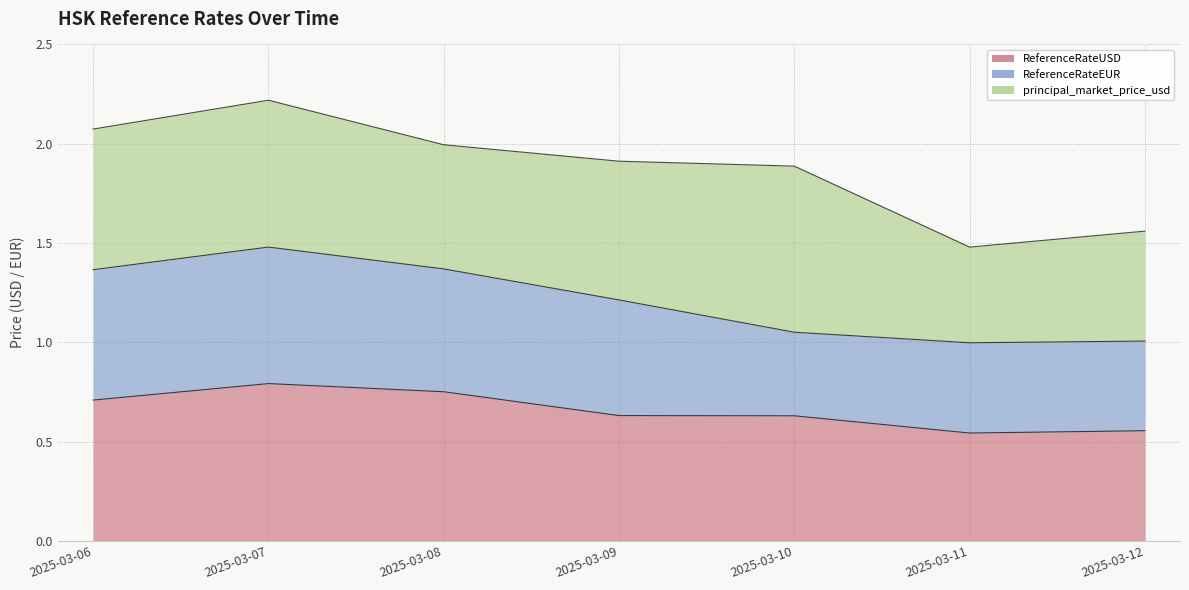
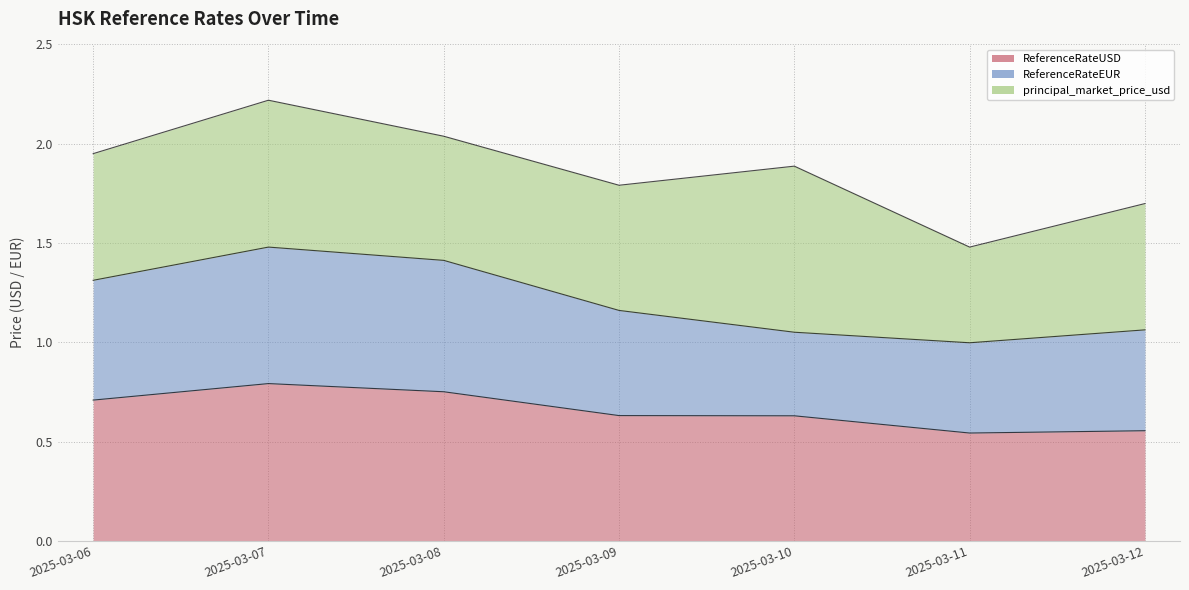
ReferenceRateEUR, 2025-03-06: 0.66 -> 0.60
principal_market_price_usd, 2025-03-06: 0.71 -> 0.64
ReferenceRateEUR, 2025-03-08: 0.62 -> 0.66
ReferenceRateEUR, 2025-03-09: 0.58 -> 0.53
principal_market_price_usd, 2025-03-09: 0.70 -> 0.63
ReferenceRateEUR, 2025-03-12: 0.45 -> 0.51
principal_market_price_usd, 2025-03-12: 0.55 -> 0.64
